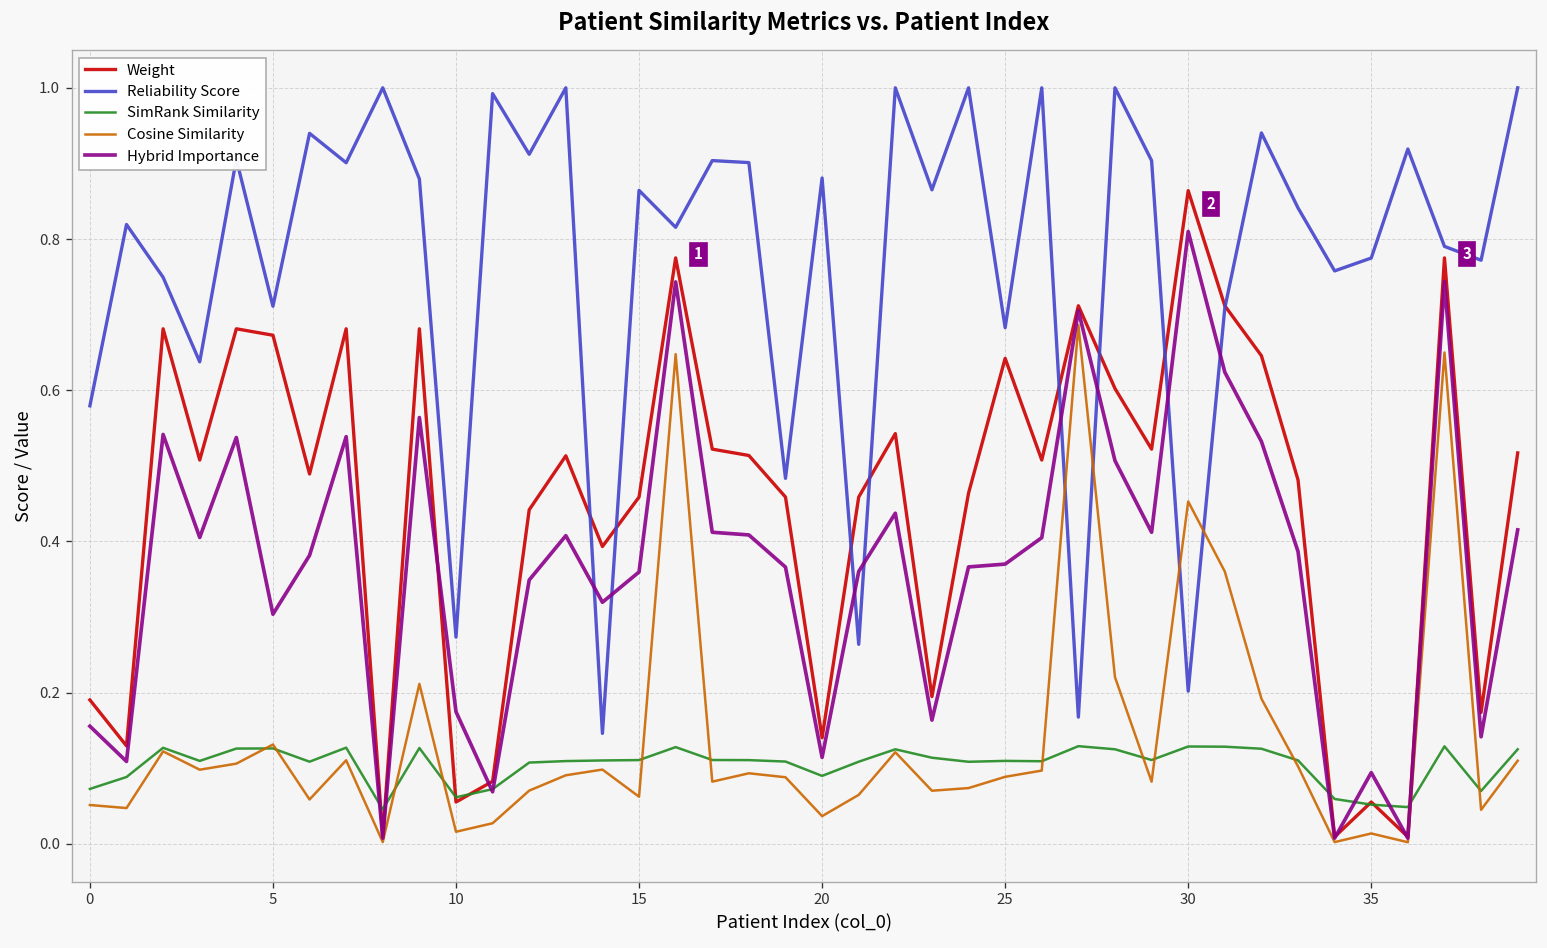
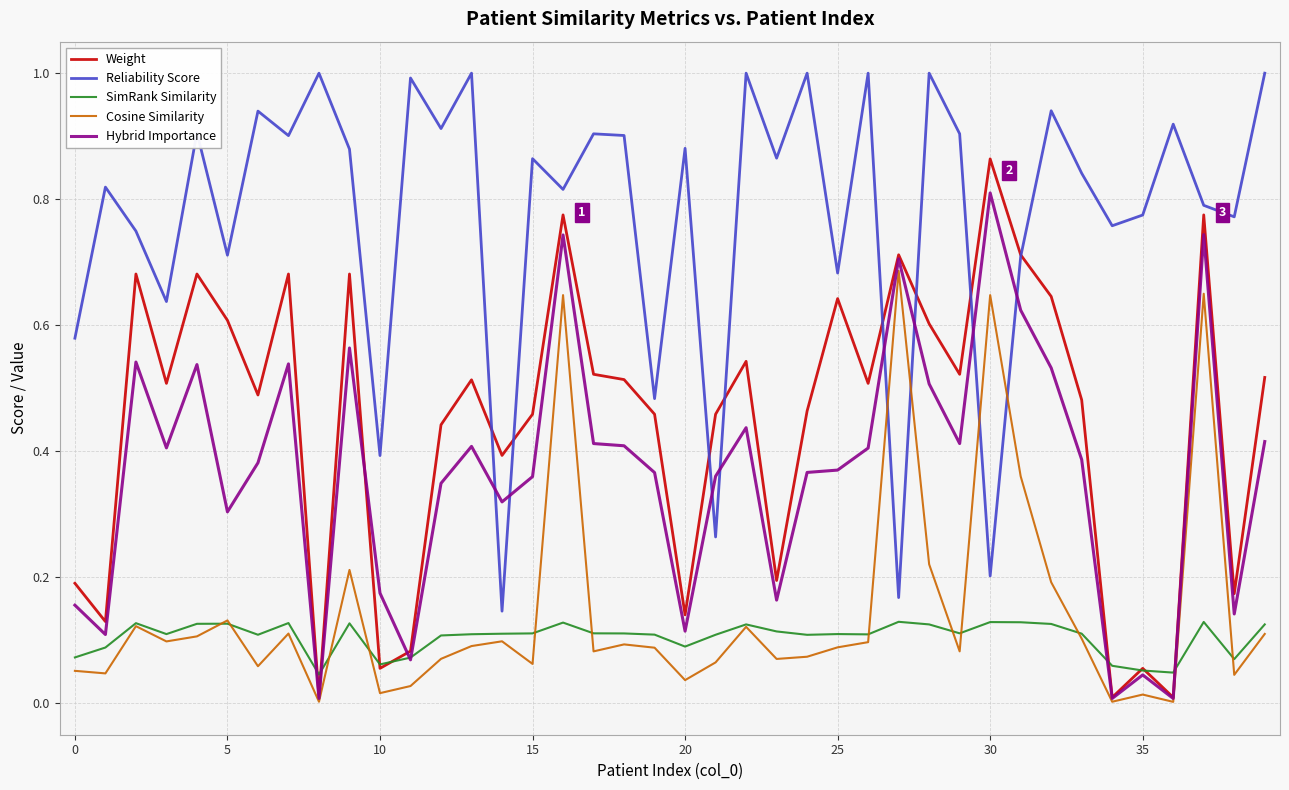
Weight, 5: 0.67 -> 0.61
Reliability Score, 10: 0.27 -> 0.39
Cosine Similarity, 30: 0.45 -> 0.65
Hybrid Importance, 35: 0.09 -> 0.04
